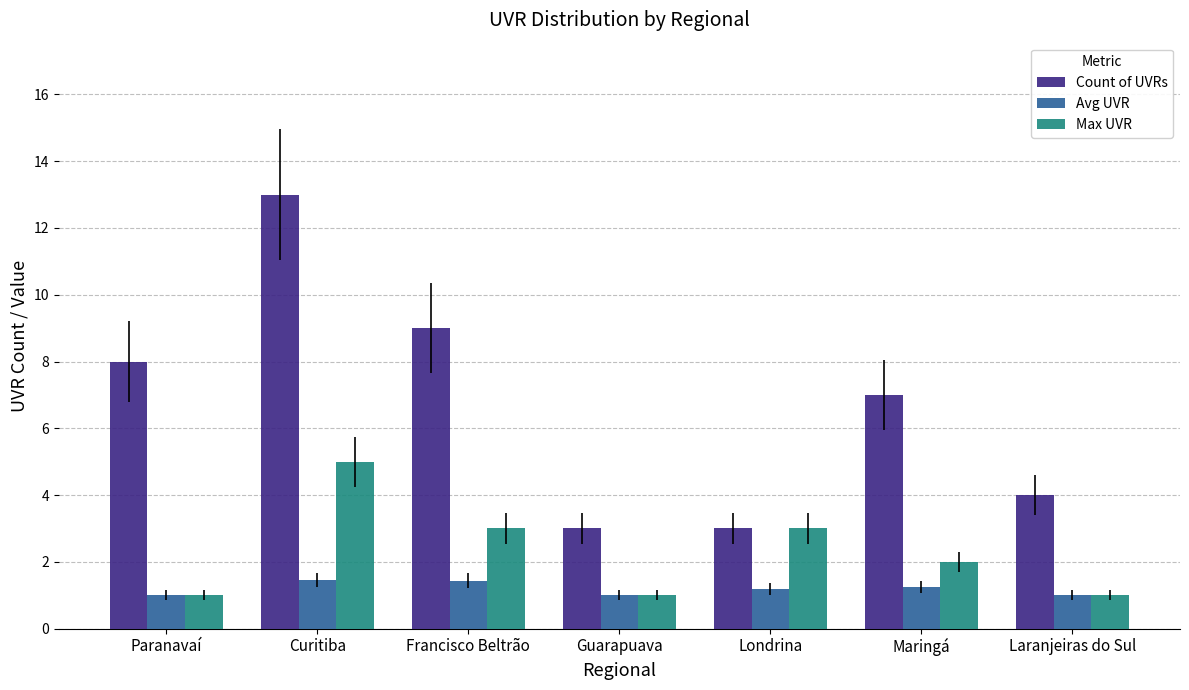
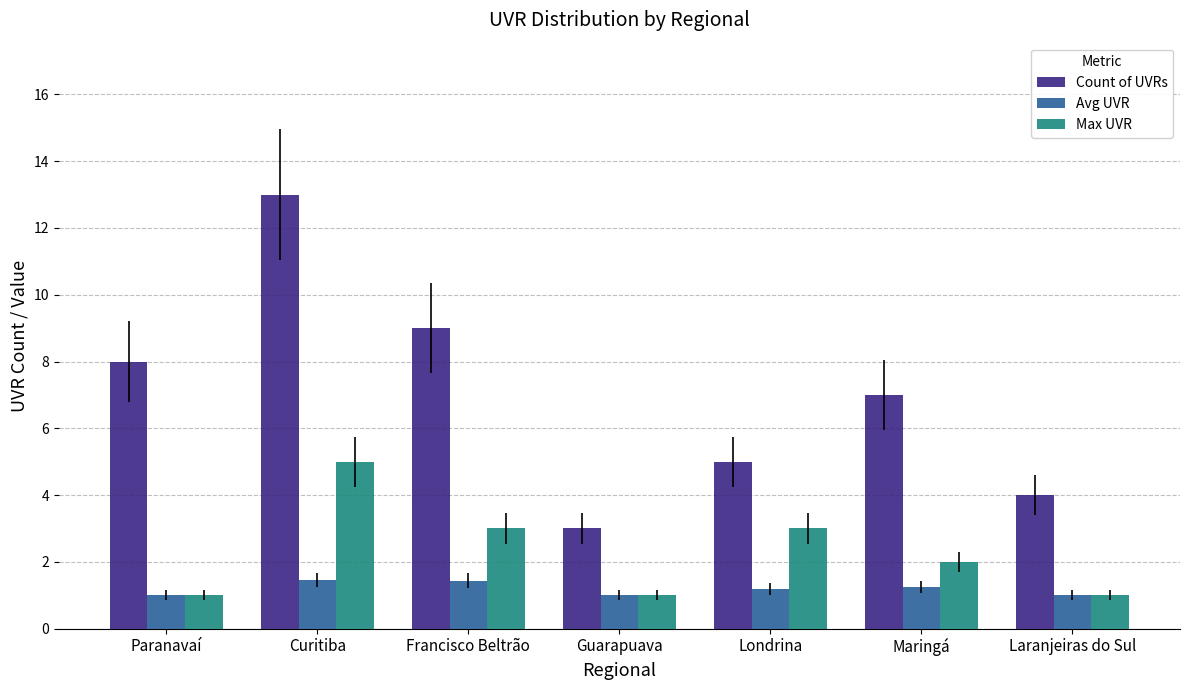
Count of UVRs, Londrina: 3 -> 5
